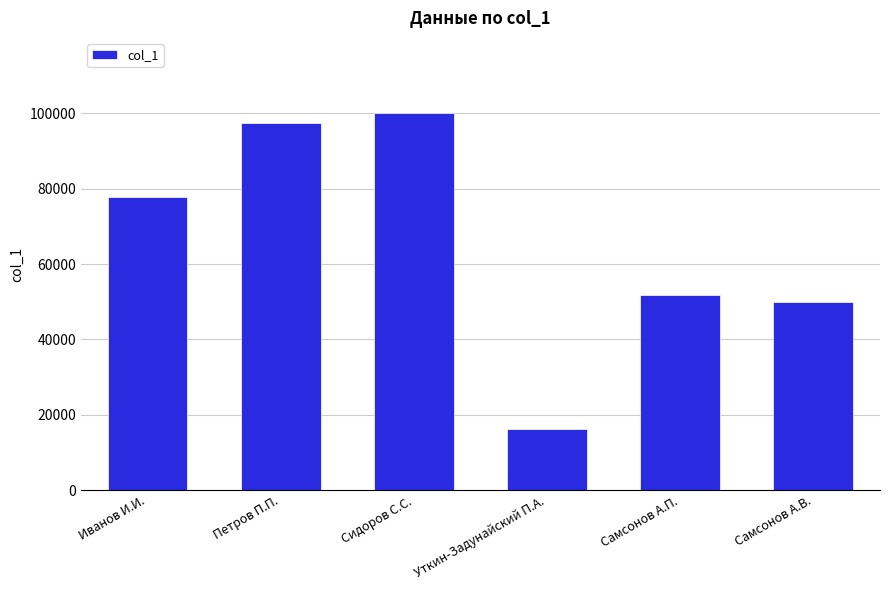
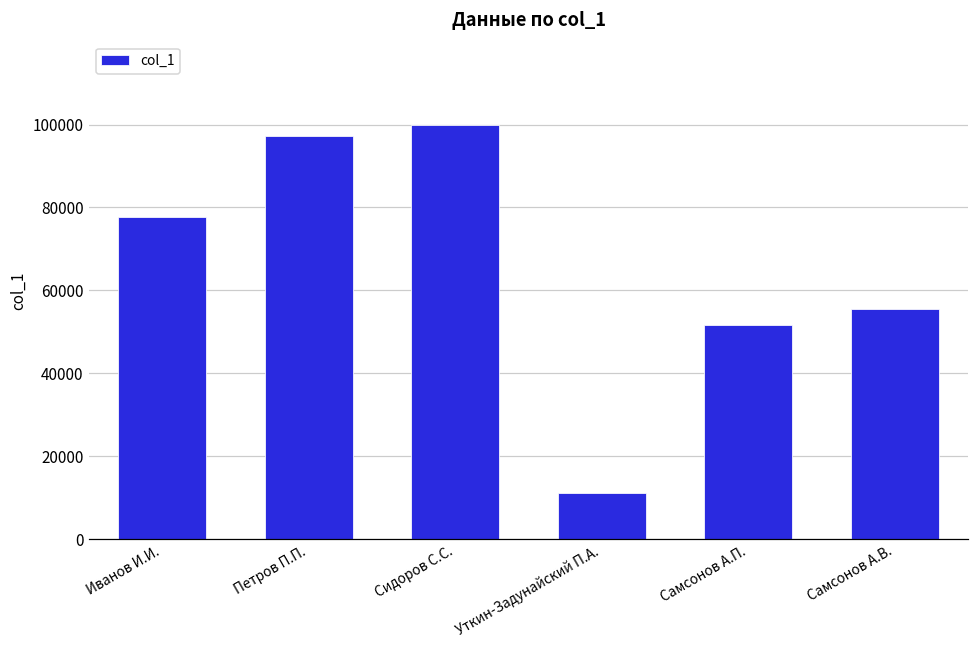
Уткин-Задунайский П.А.: 16000 -> 11000
Самсонов А.В.: 50000 -> 56000
